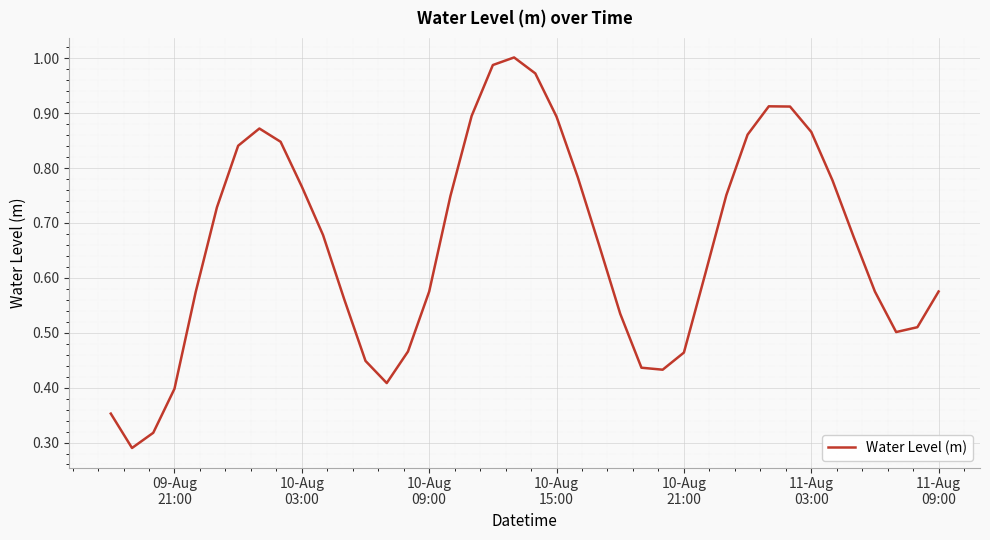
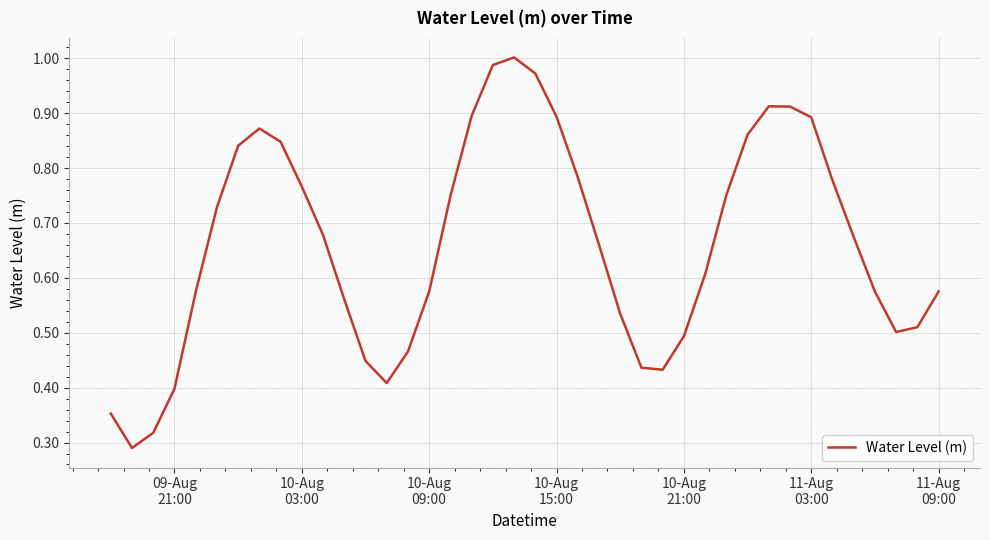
10-Aug 21:00: 0.46 -> 0.49
11-Aug 03:00: 0.87 -> 0.89
